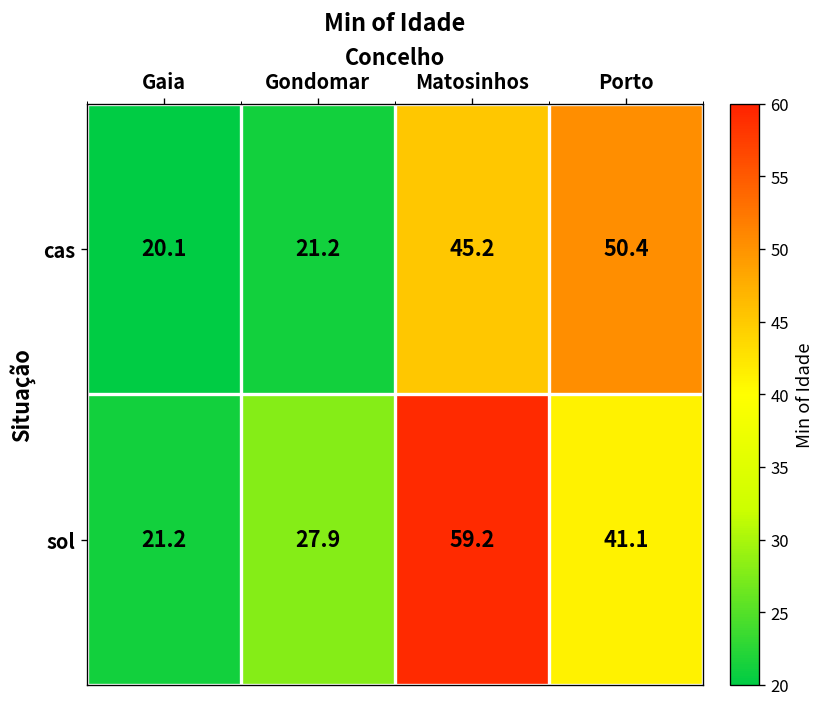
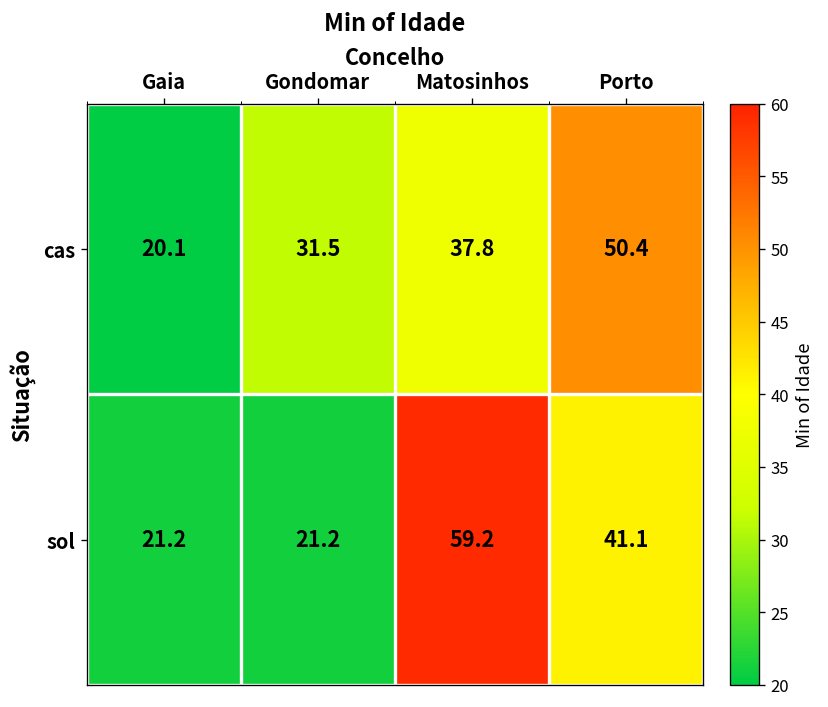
cas, Gondomar: 21.2 -> 31.5
cas, Matosinhos: 45.2 -> 37.8
sol, Gondomar: 27.9 -> 21.2
